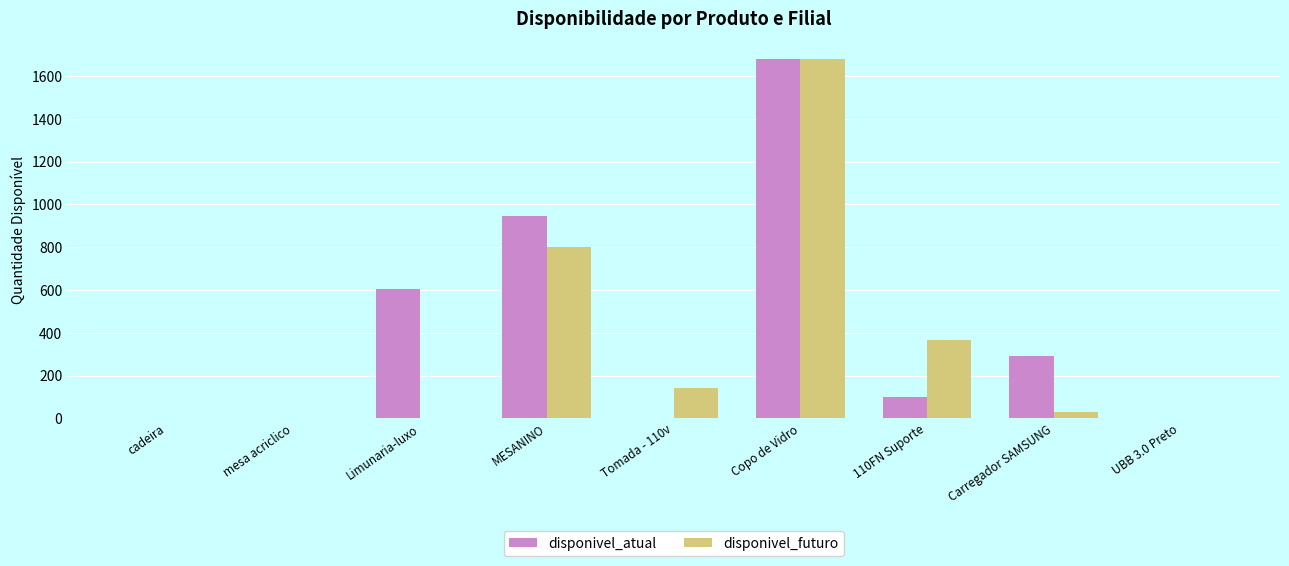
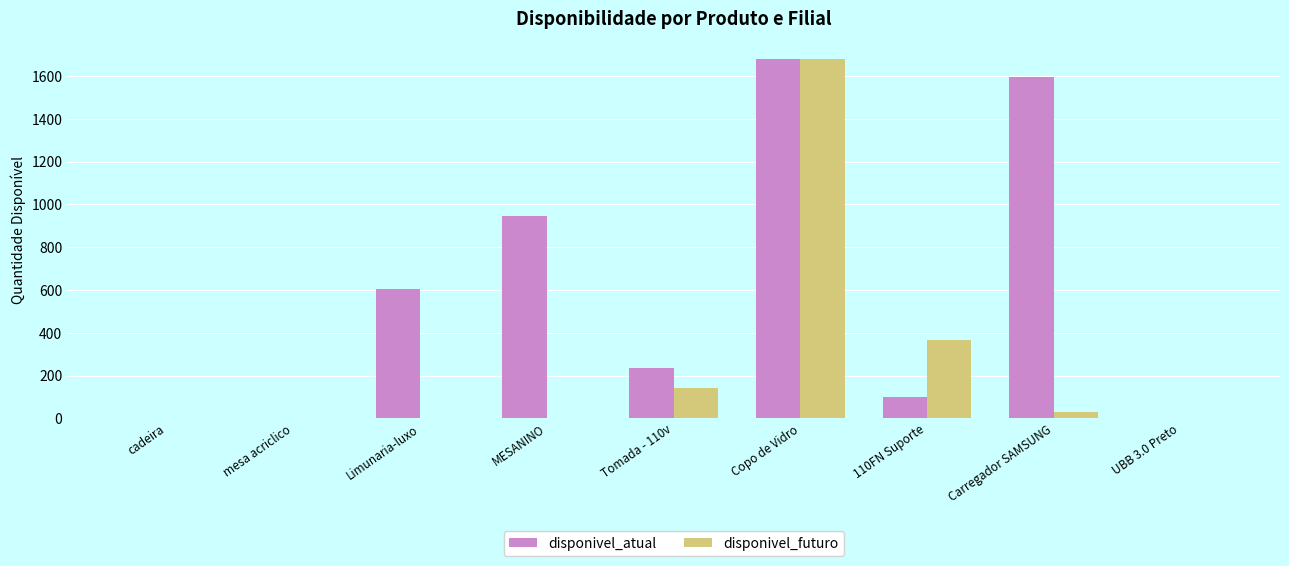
disponivel_futuro, MESANINO: 800 -> 0
disponivel_atual, Tomada - 110v: 0 -> 240
disponivel_atual, Carregador SAMSUNG: 290 -> 1600
